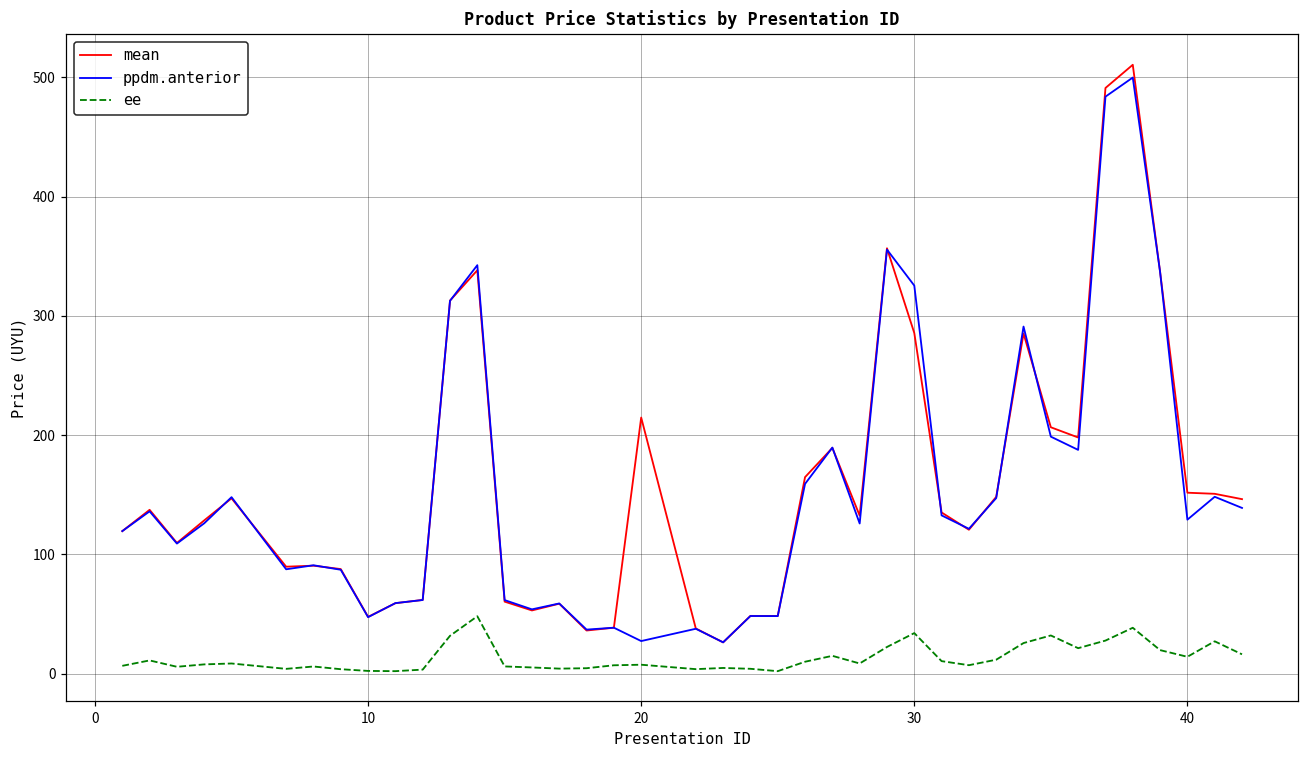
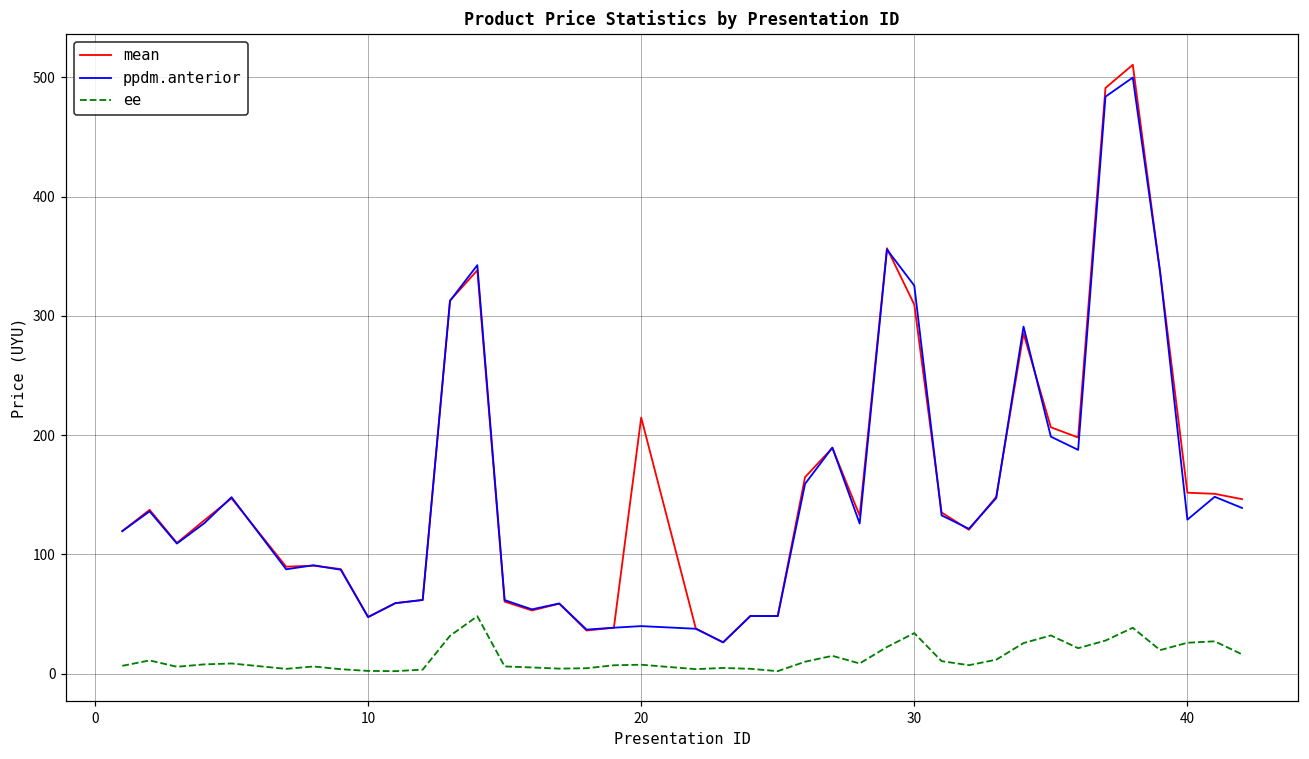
ppdm.anterior, 20: 27 -> 40
mean, 30: 286 -> 309
ee, 40: 14 -> 26
